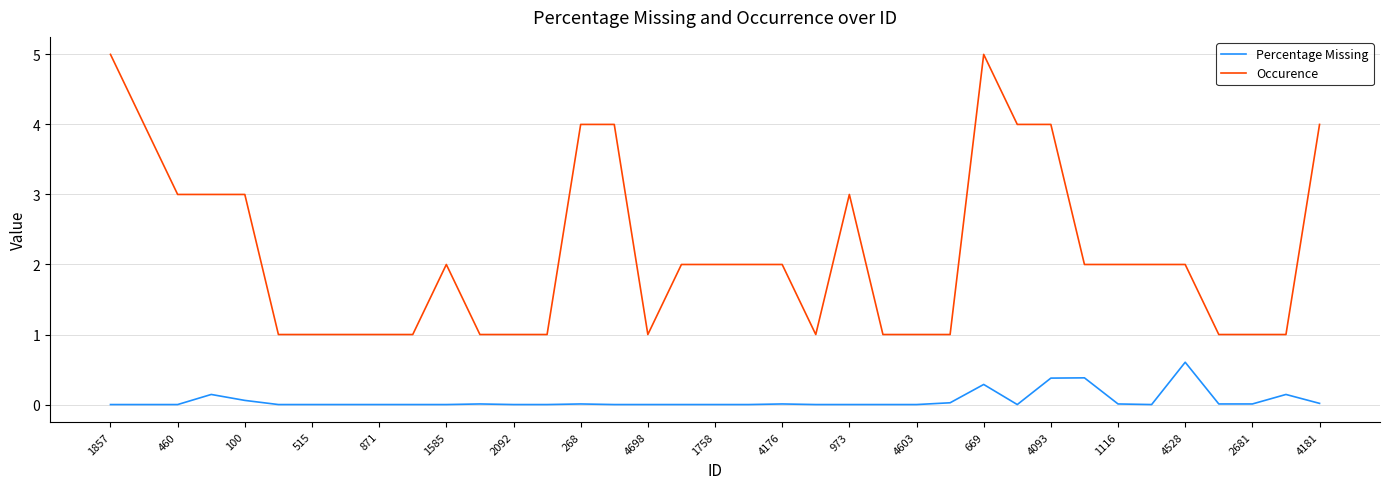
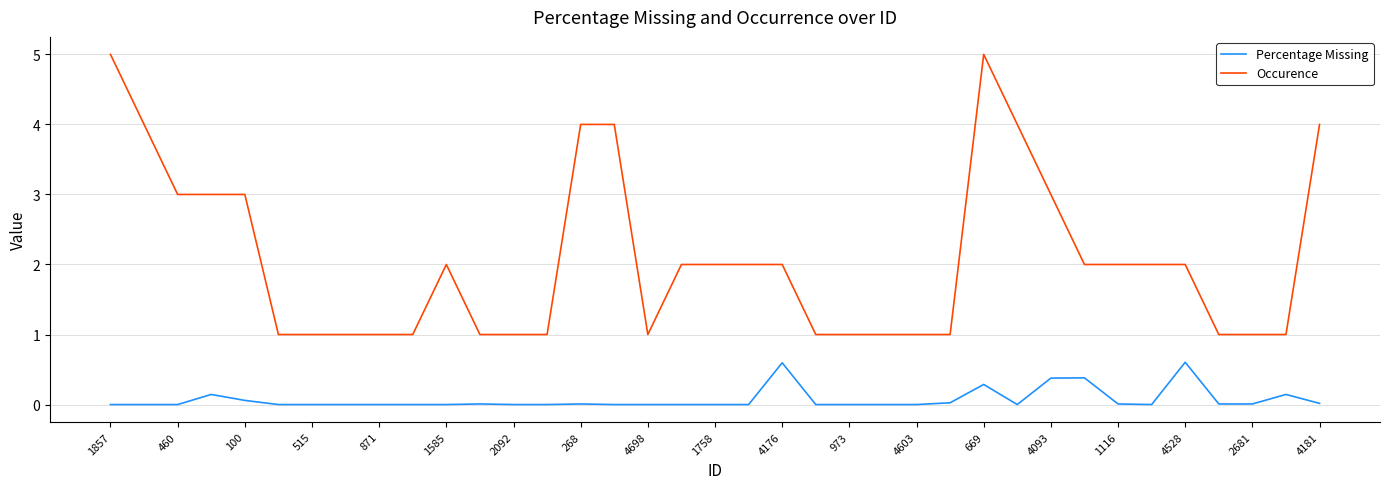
Percentage Missing, 4176: 0.0 -> 0.6
Occurence, 973: 3 -> 1
Occurence, 4093: 4 -> 3
